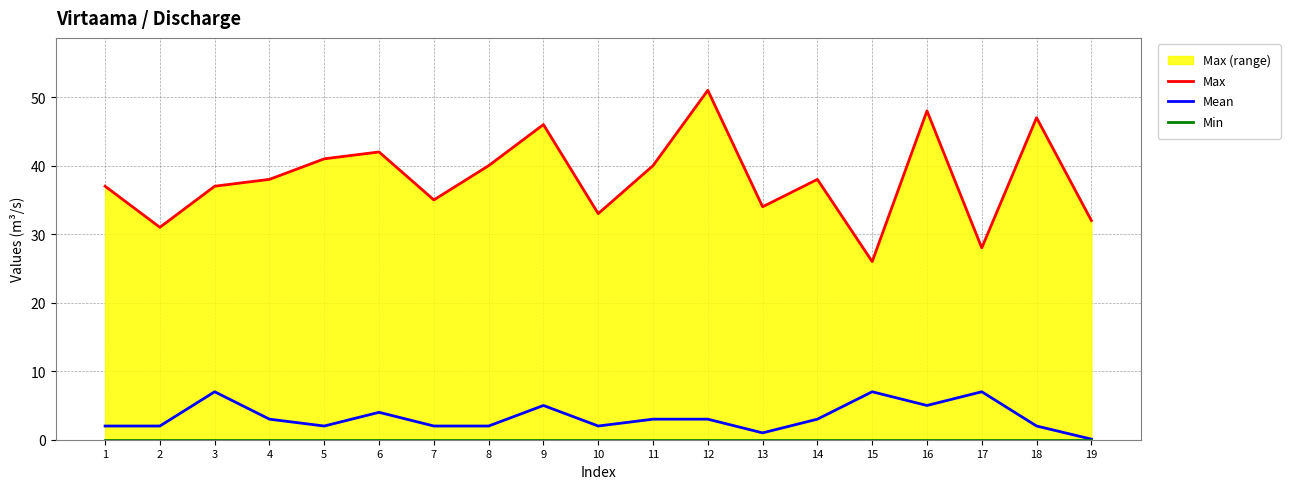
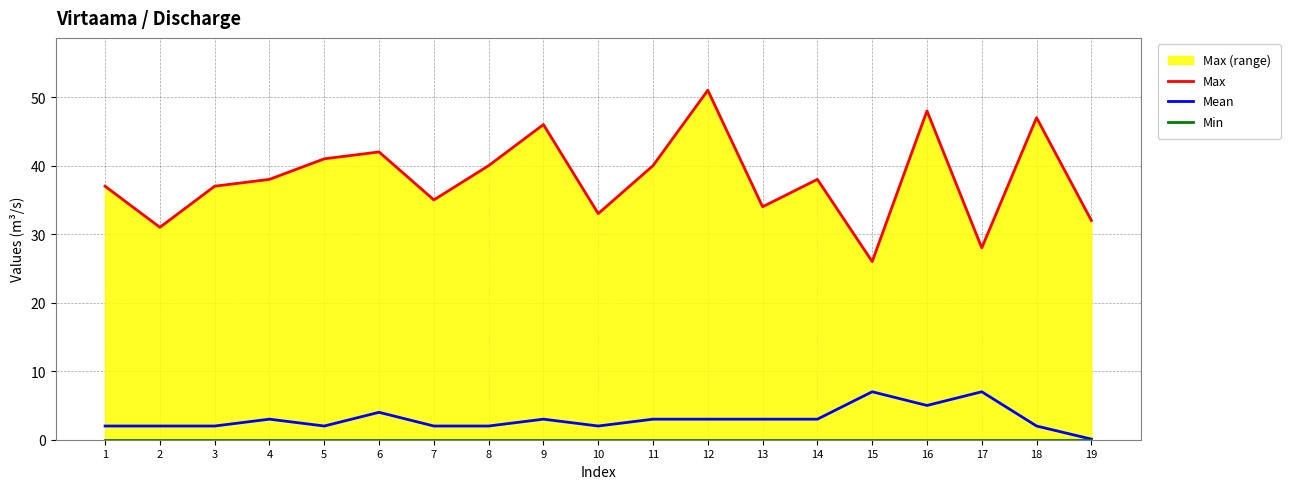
Mean, 3: 7 -> 2
Mean, 9: 5 -> 3
Mean, 13: 1 -> 3
